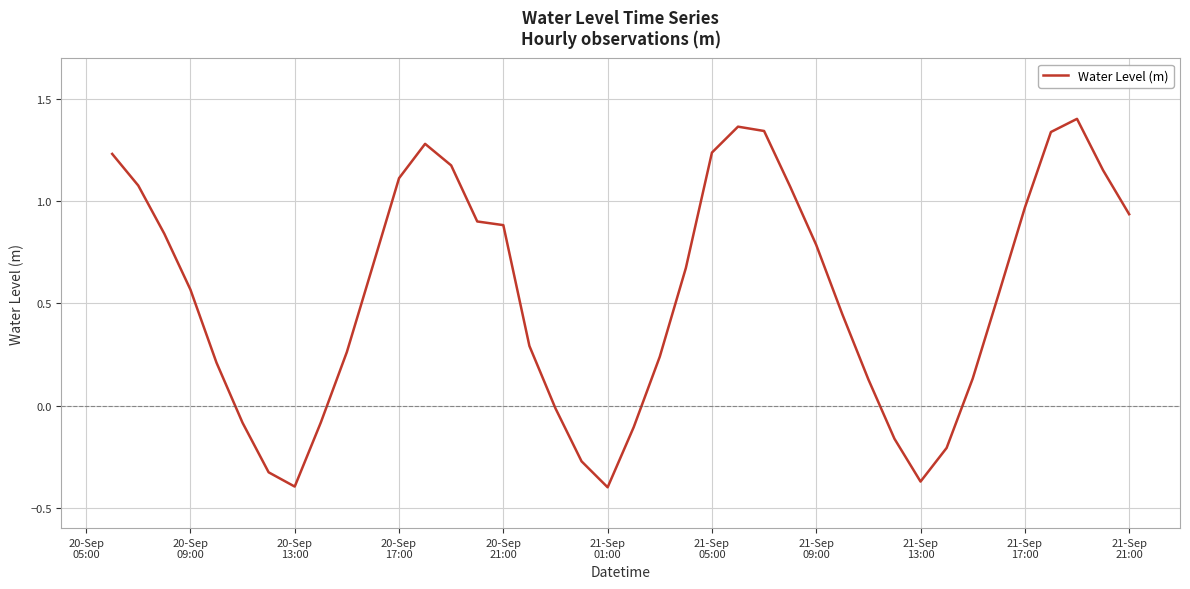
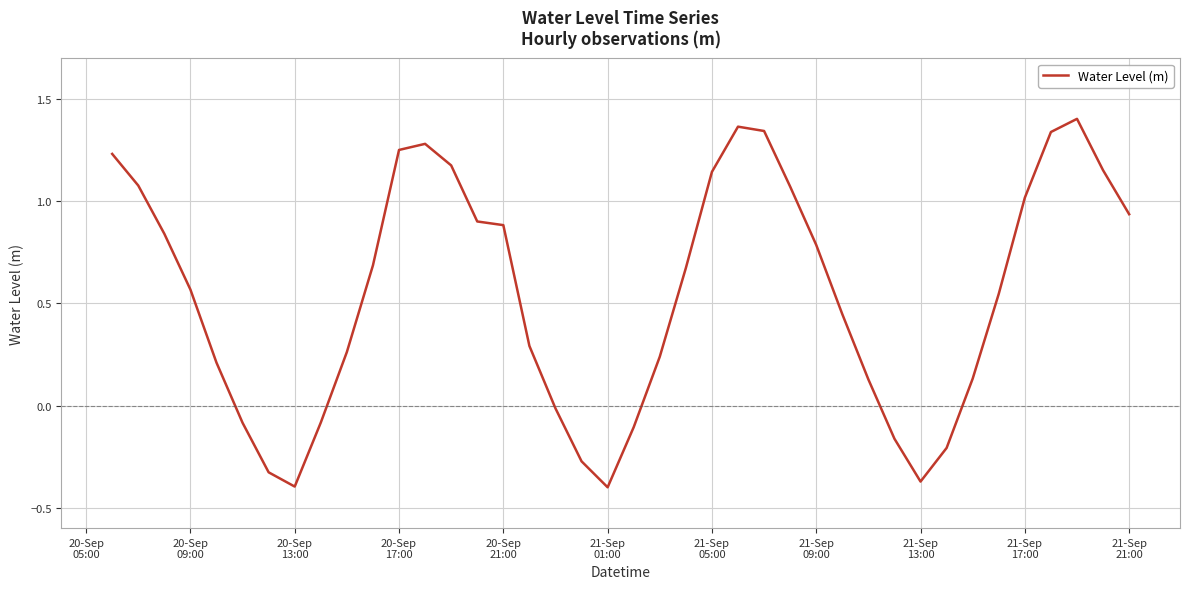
20-Sep 17:00: 1.11 -> 1.25
21-Sep 05:00: 1.24 -> 1.14
21-Sep 17:00: 0.97 -> 1.02
